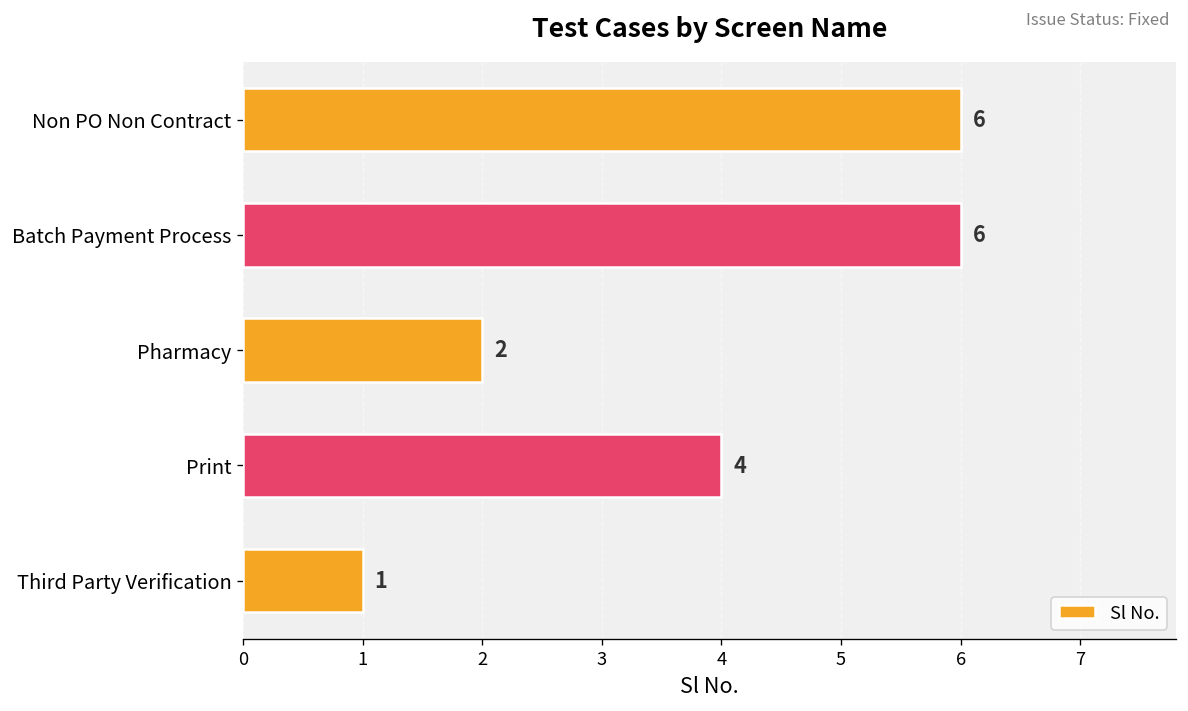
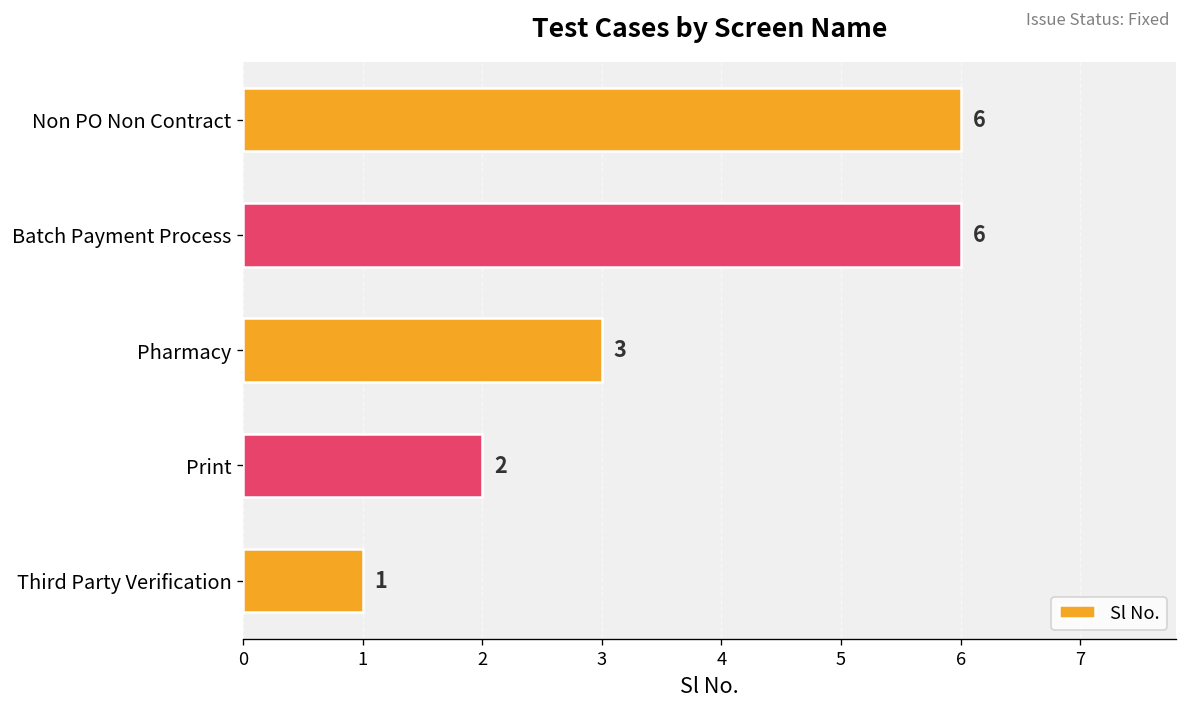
Pharmacy: 2 -> 3
Print: 4 -> 2
